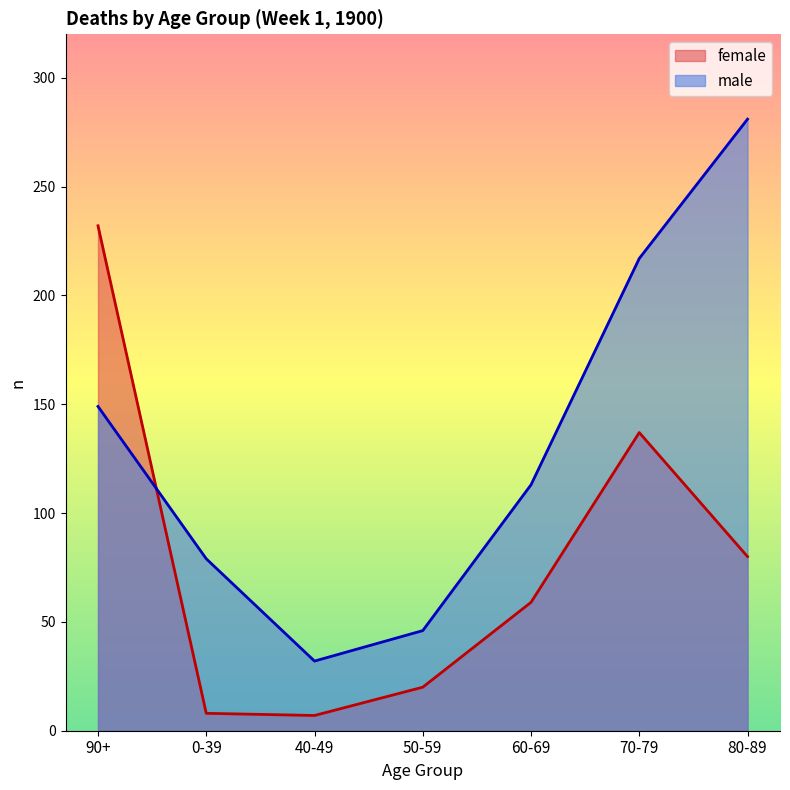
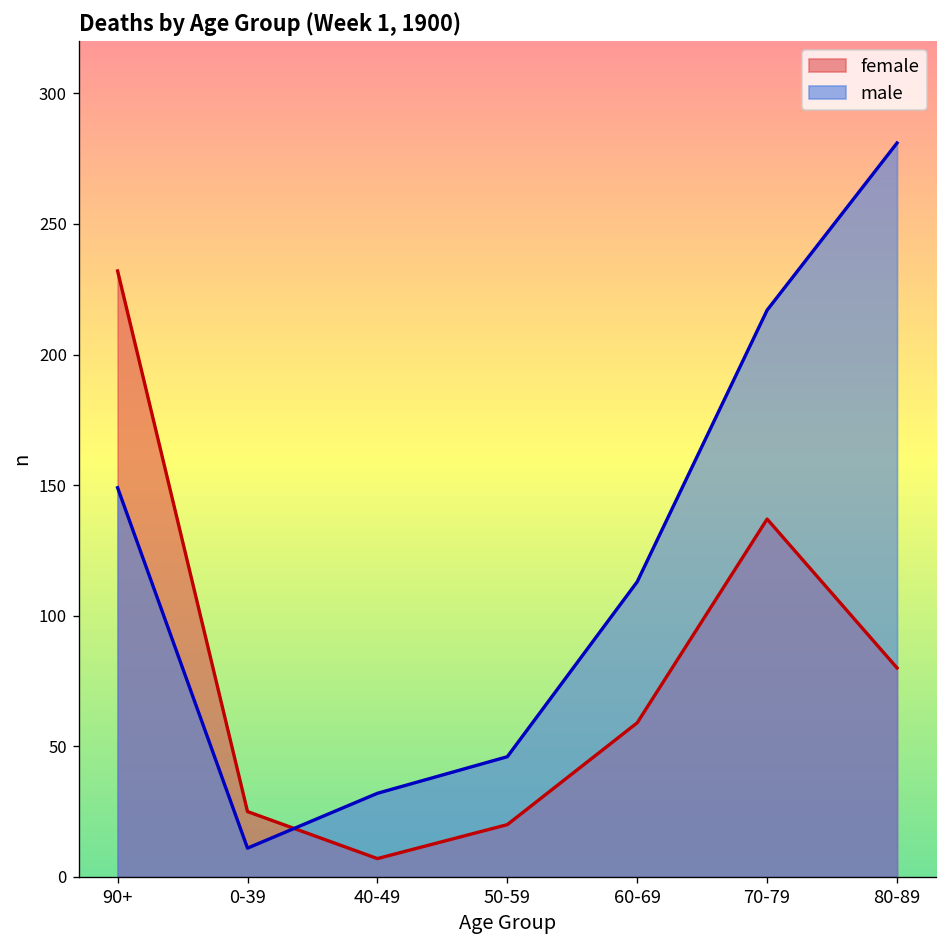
female, 0-39: 8 -> 25
male, 0-39: 79 -> 11
